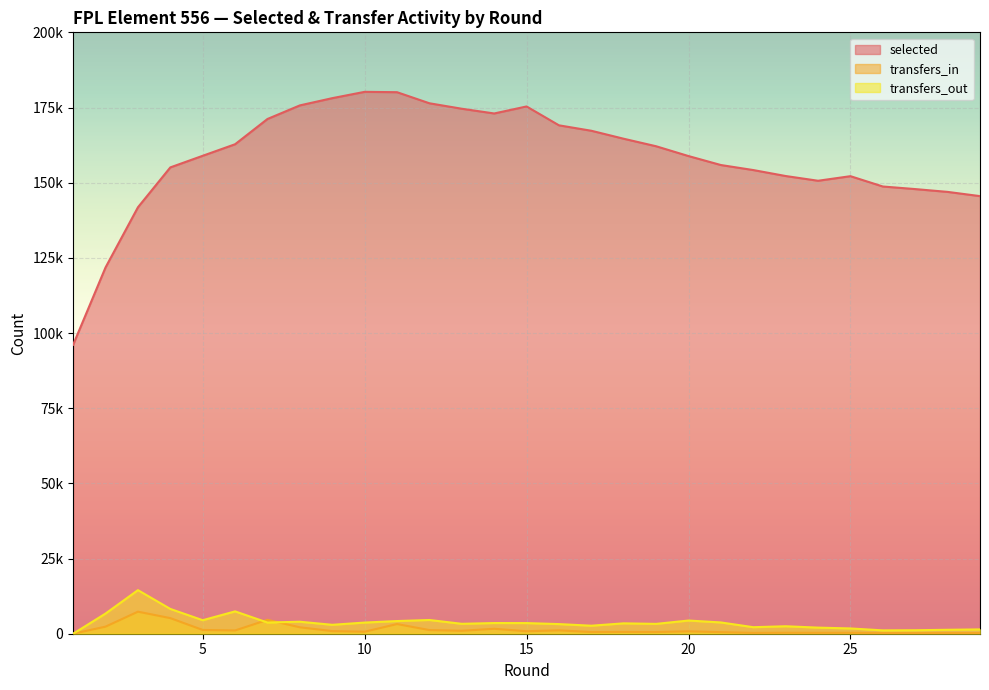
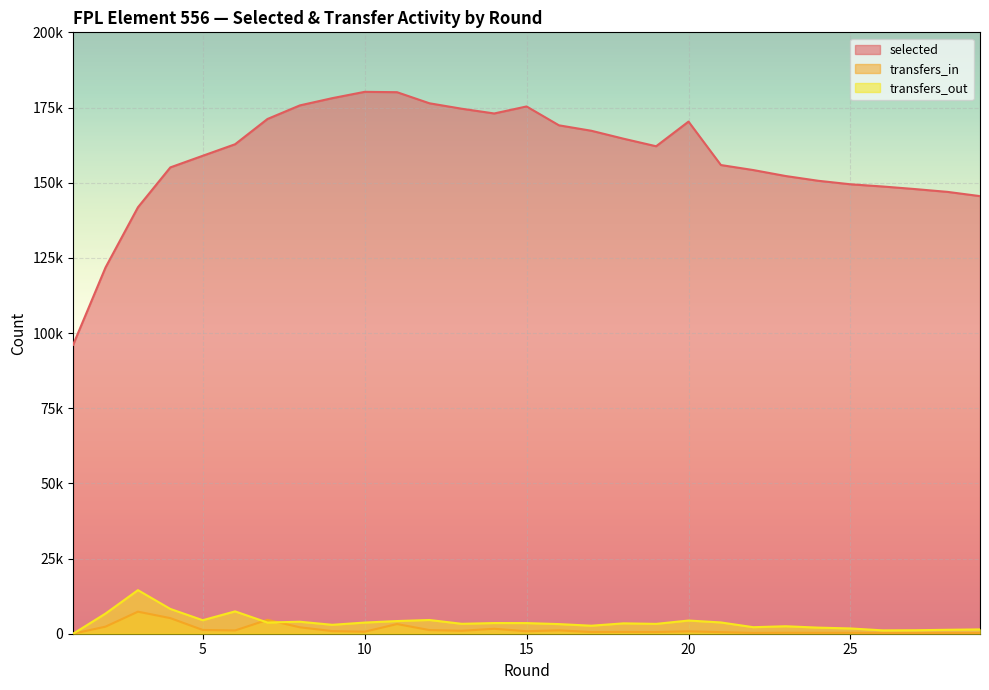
selected, 20: 159000 -> 170000
selected, 25: 152000 -> 149000
